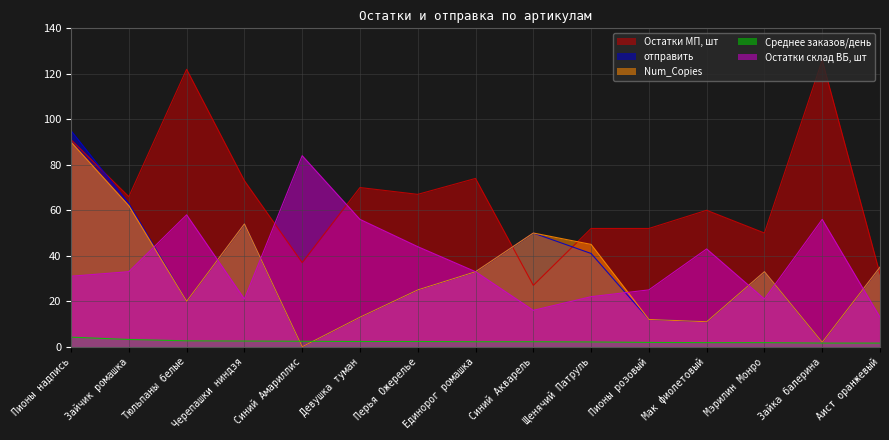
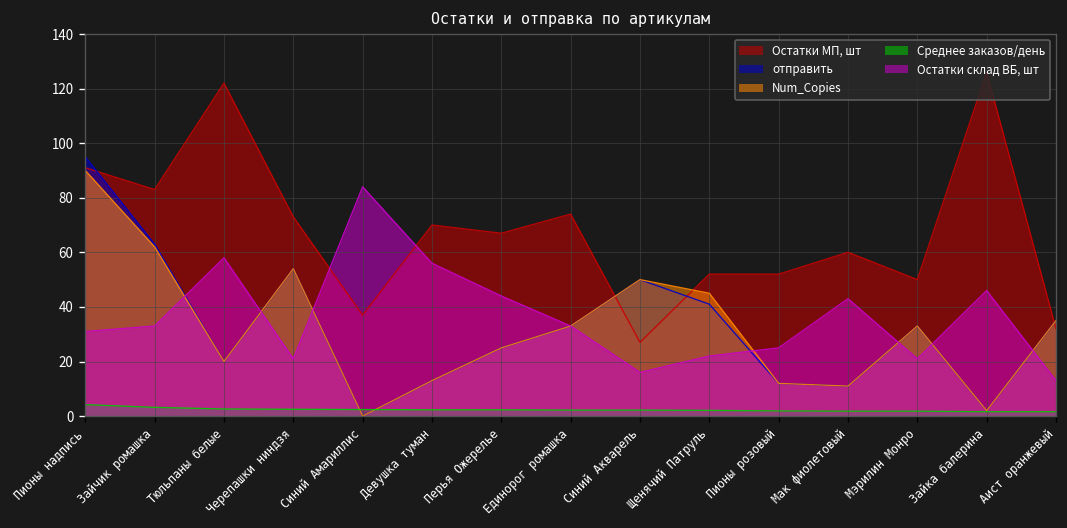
Остатки МП, шт, Зайчик ромашка: 66 -> 83
Остатки склад ВБ, шт, Зайка балерина: 56 -> 46
